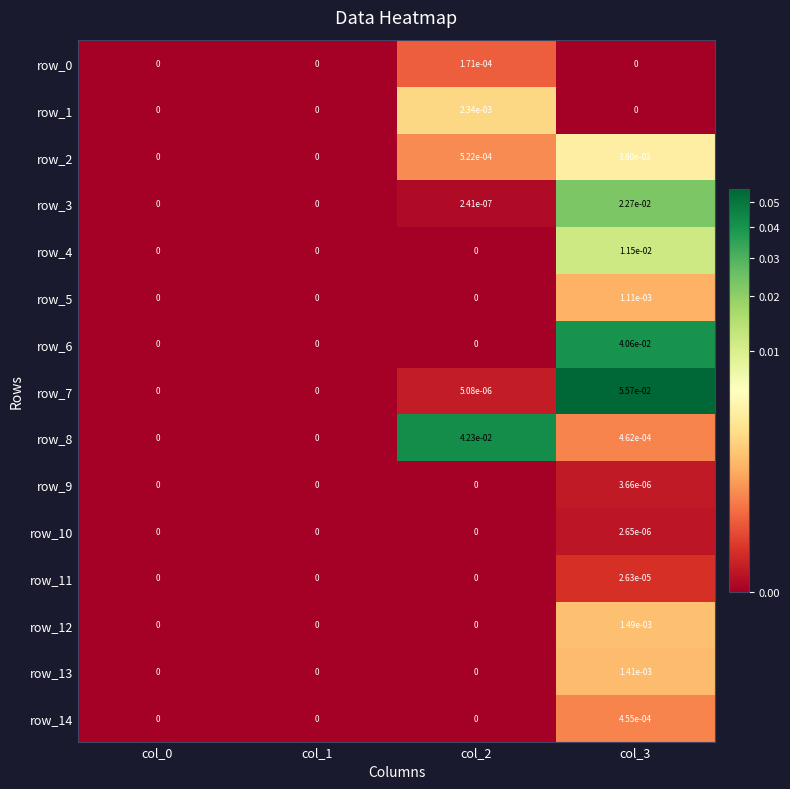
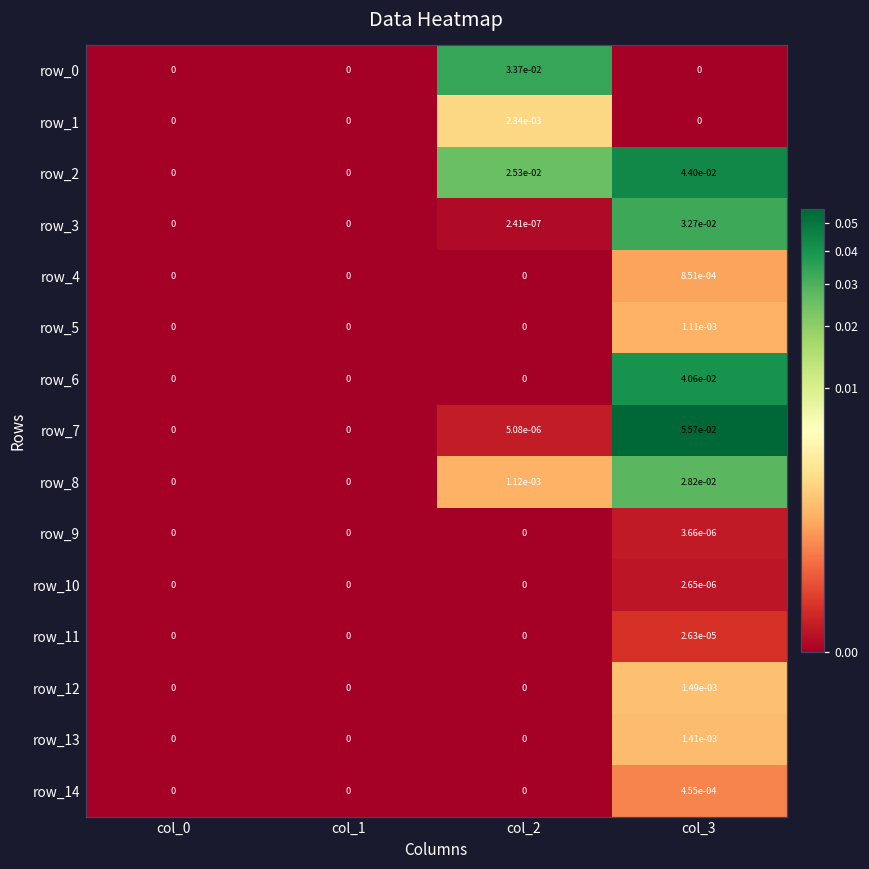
row_0, col_2: 1.71e-04 -> 3.37e-02
row_2, col_2: 5.22e-04 -> 2.53e-02
row_2, col_3: 3.80e-03 -> 4.40e-02
row_3, col_3: 2.27e-02 -> 3.27e-02
row_4, col_3: 1.15e-02 -> 8.51e-04
row_8, col_2: 4.23e-02 -> 1.12e-03
row_8, col_3: 4.62e-04 -> 2.82e-02
